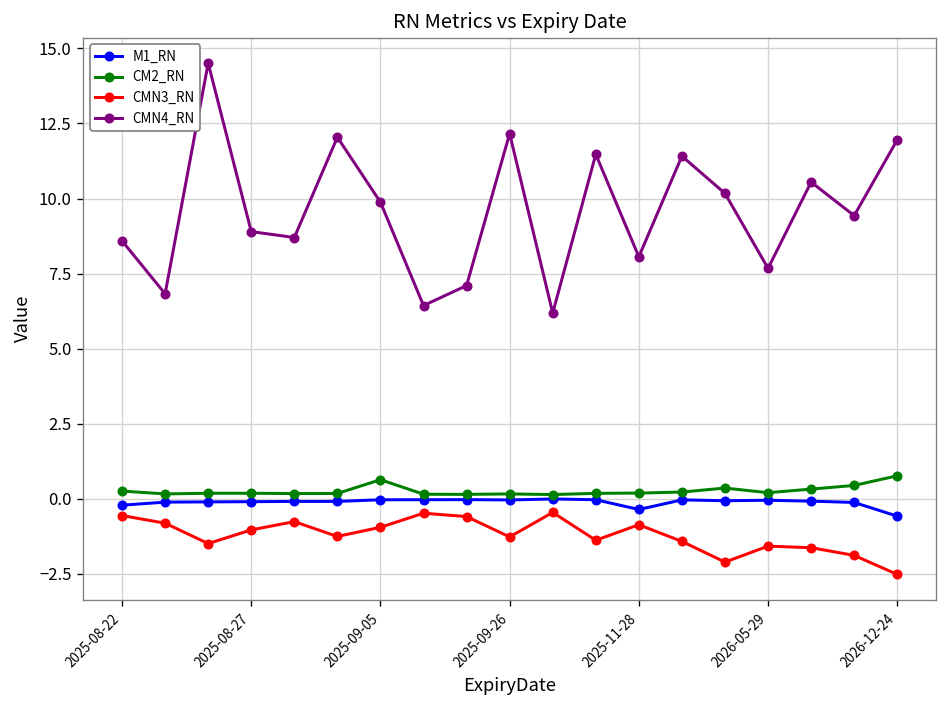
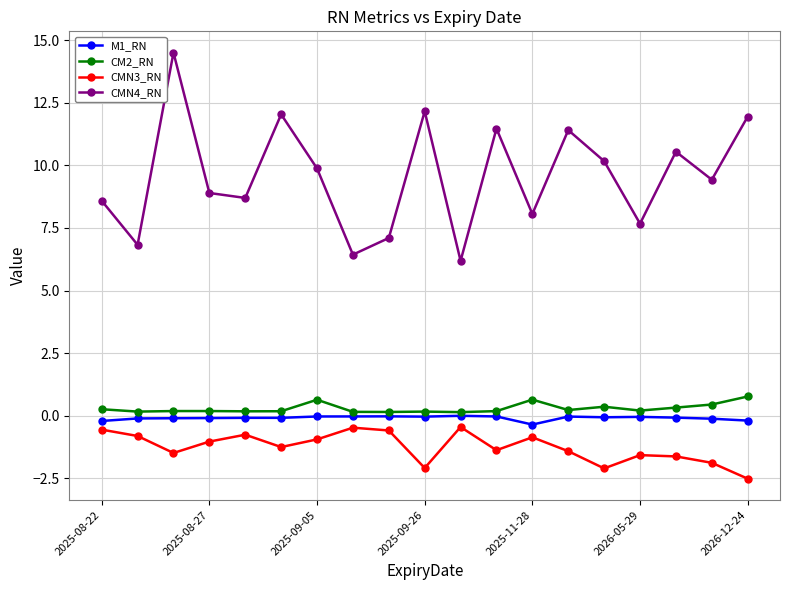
CMN3_RN, 2025-09-26: -1.3 -> -2.1
CM2_RN, 2025-11-28: 0.2 -> 0.6
M1_RN, 2026-12-24: -0.6 -> -0.2
